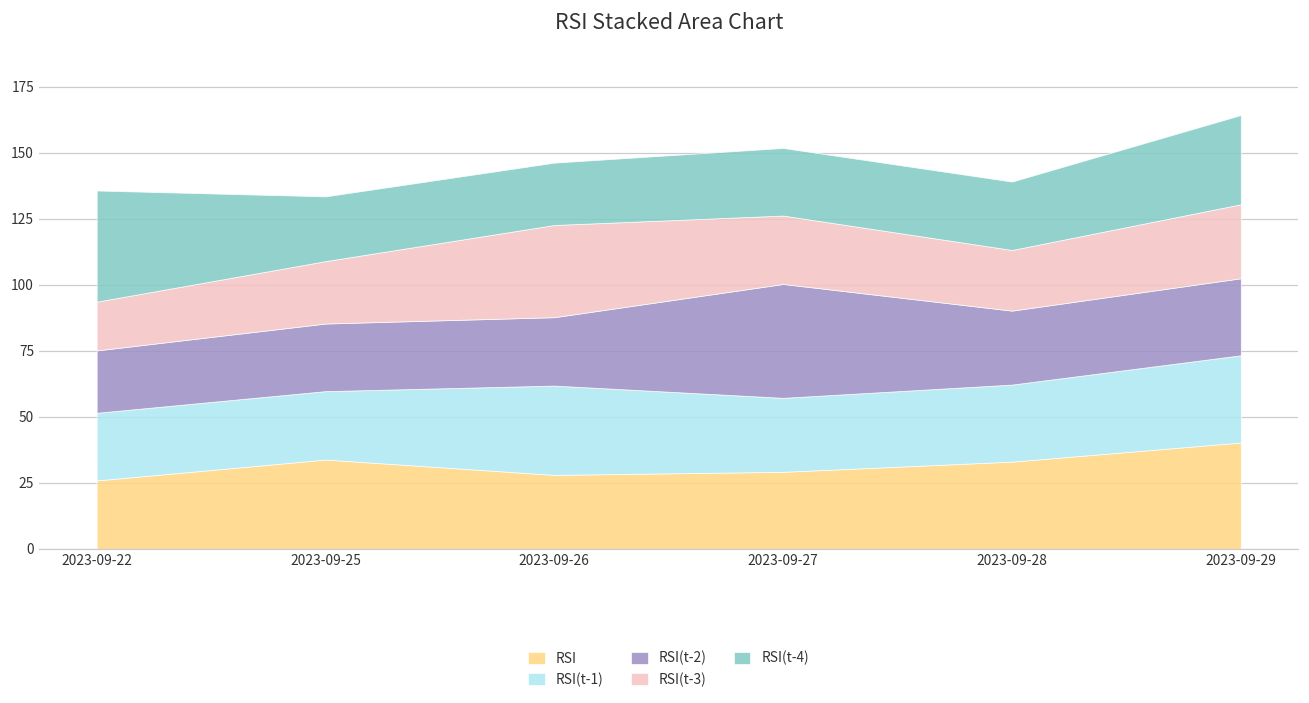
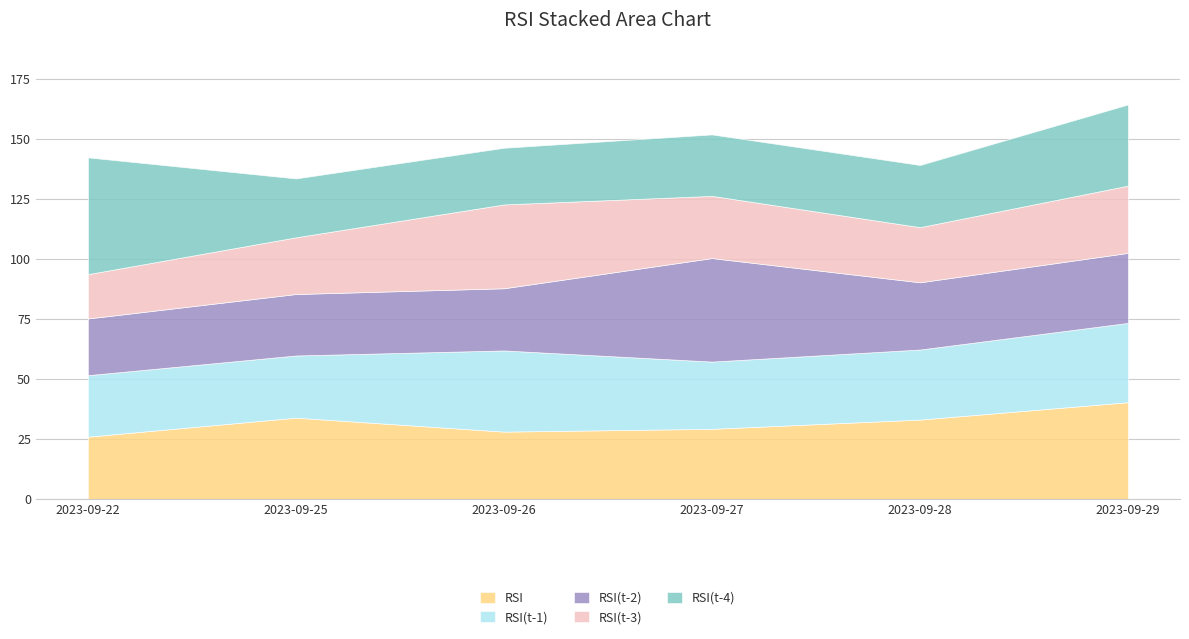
RSI(t-4), 2023-09-22: 42 -> 49
